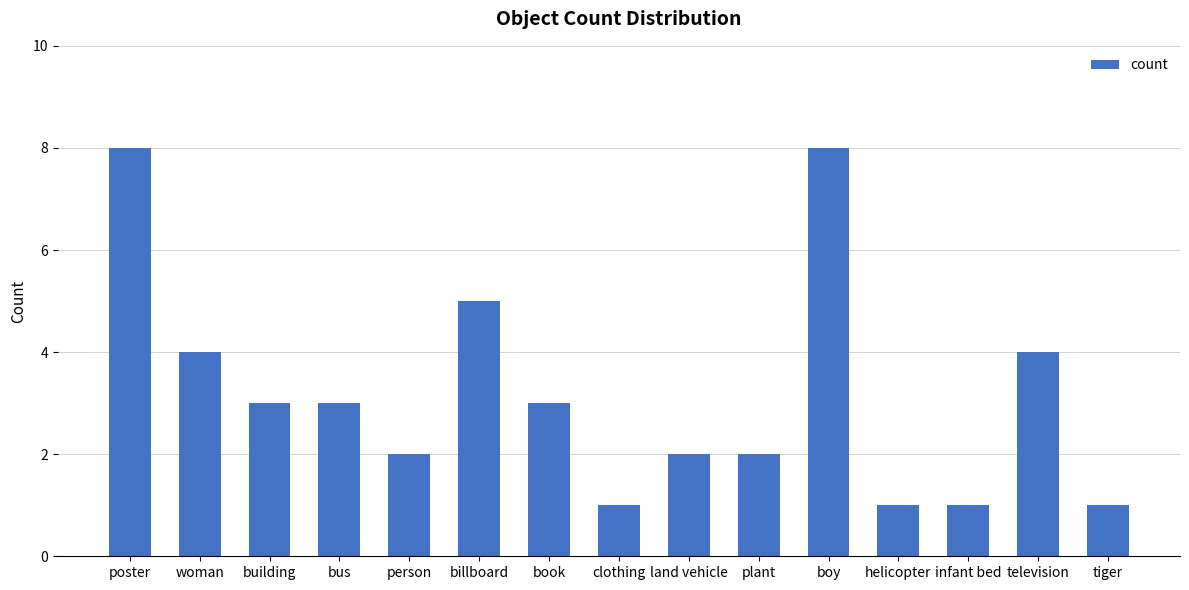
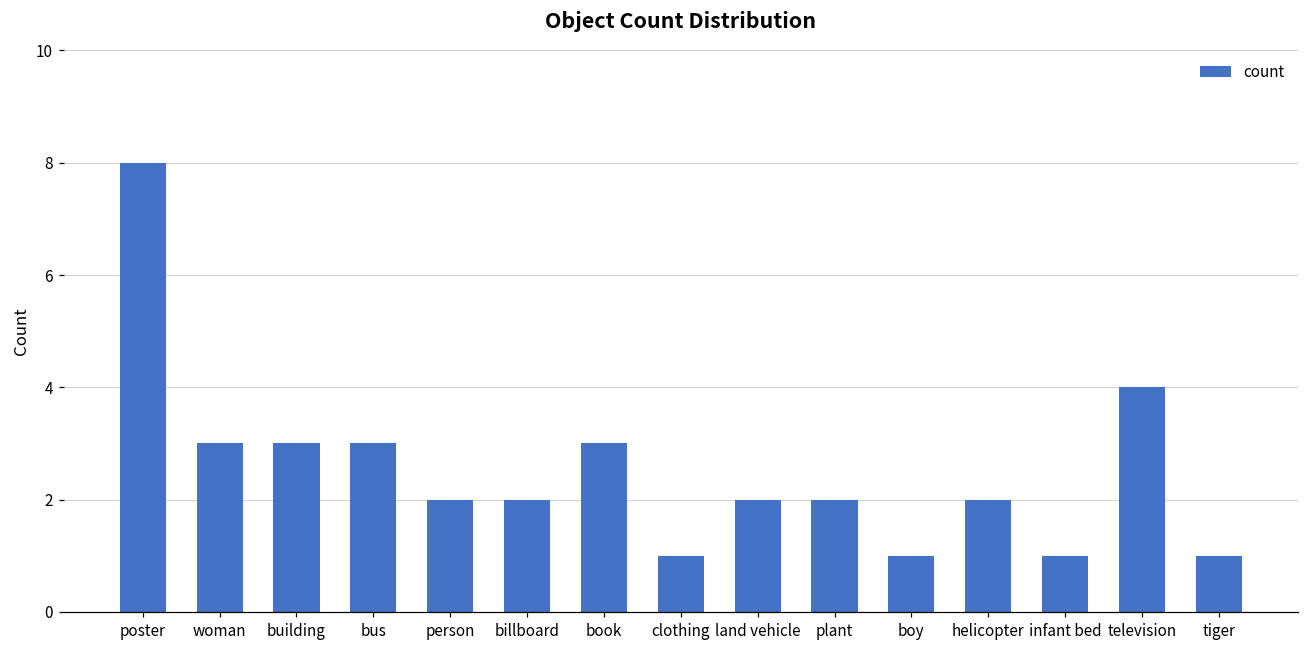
woman: 4 -> 3
billboard: 5 -> 2
boy: 8 -> 1
helicopter: 1 -> 2
